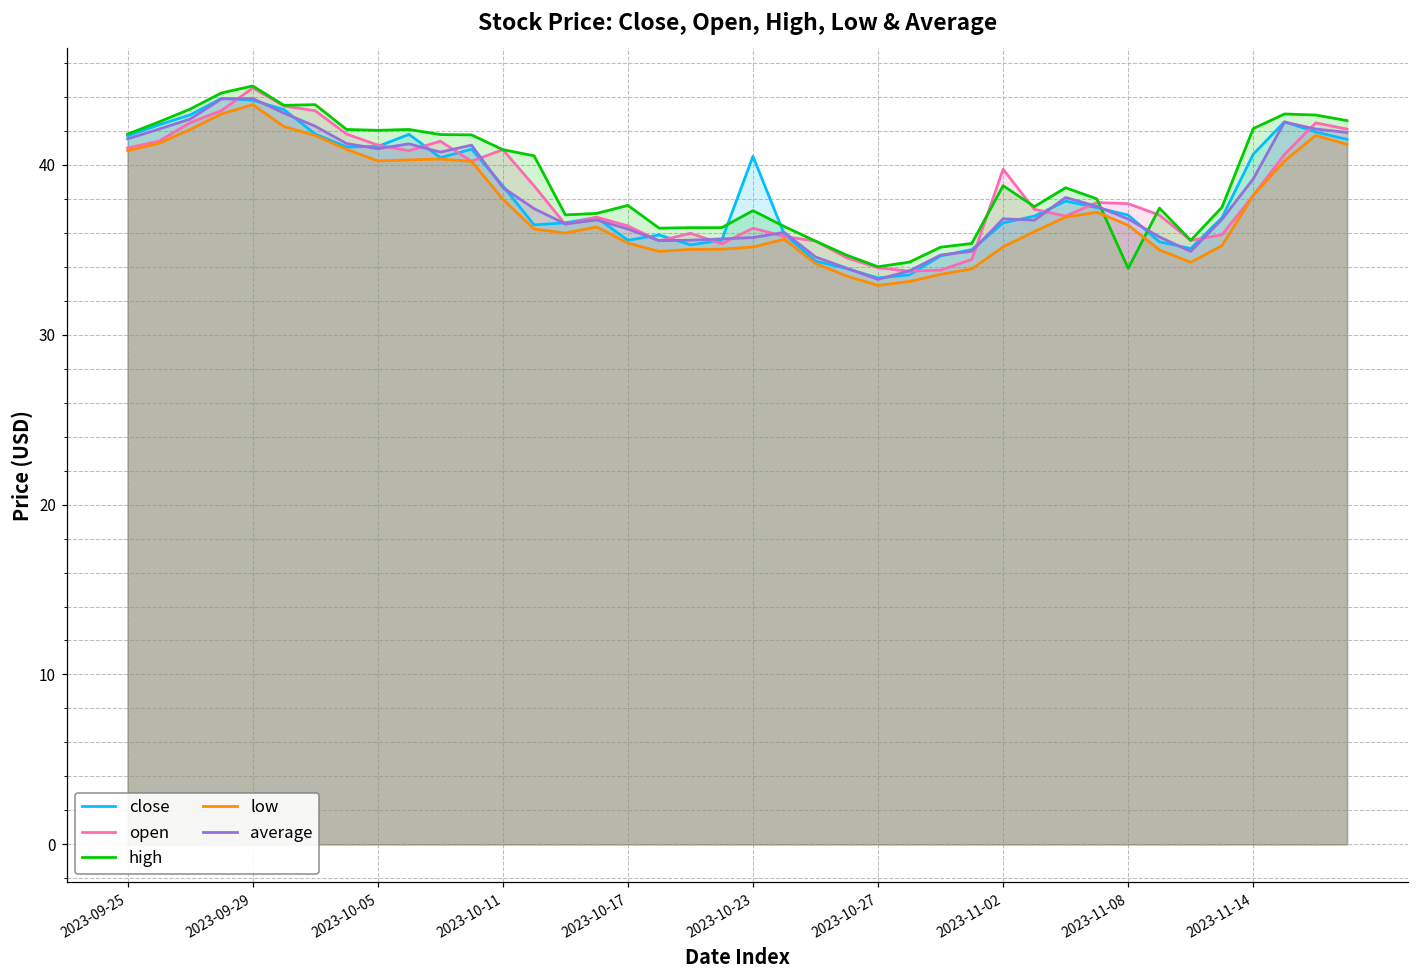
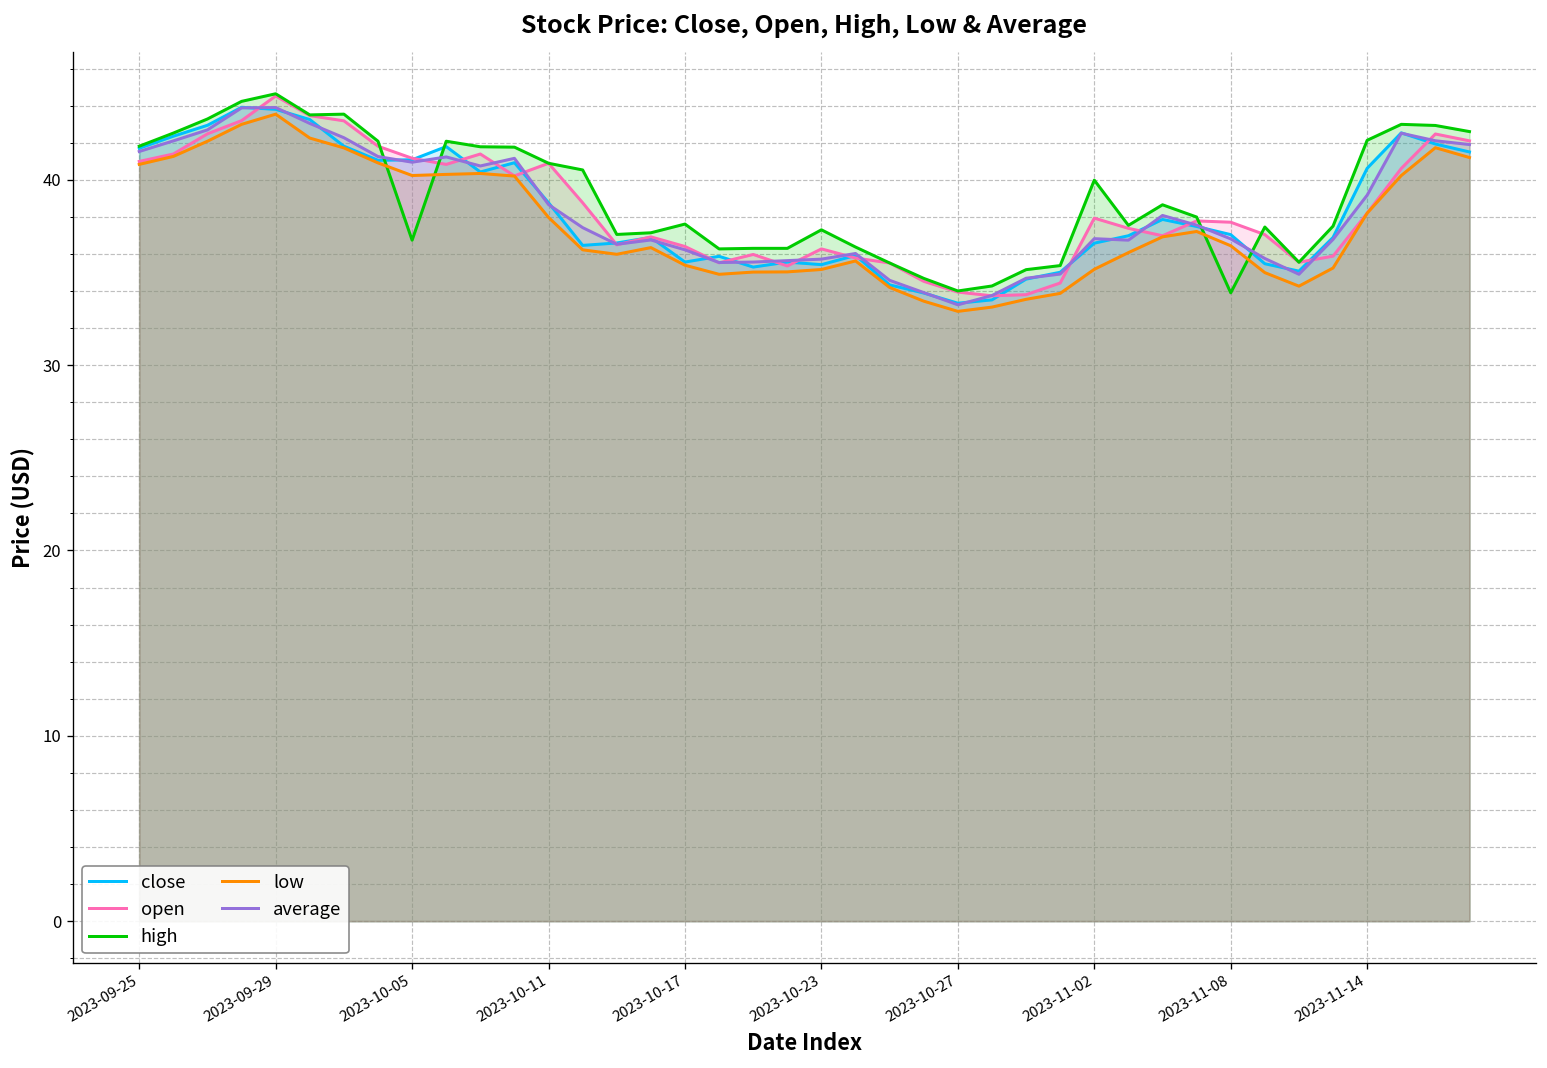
high, 2023-10-05: 42.0 -> 36.7
close, 2023-10-23: 40.5 -> 35.4
open, 2023-11-02: 39.7 -> 37.9
high, 2023-11-02: 38.8 -> 40.0
